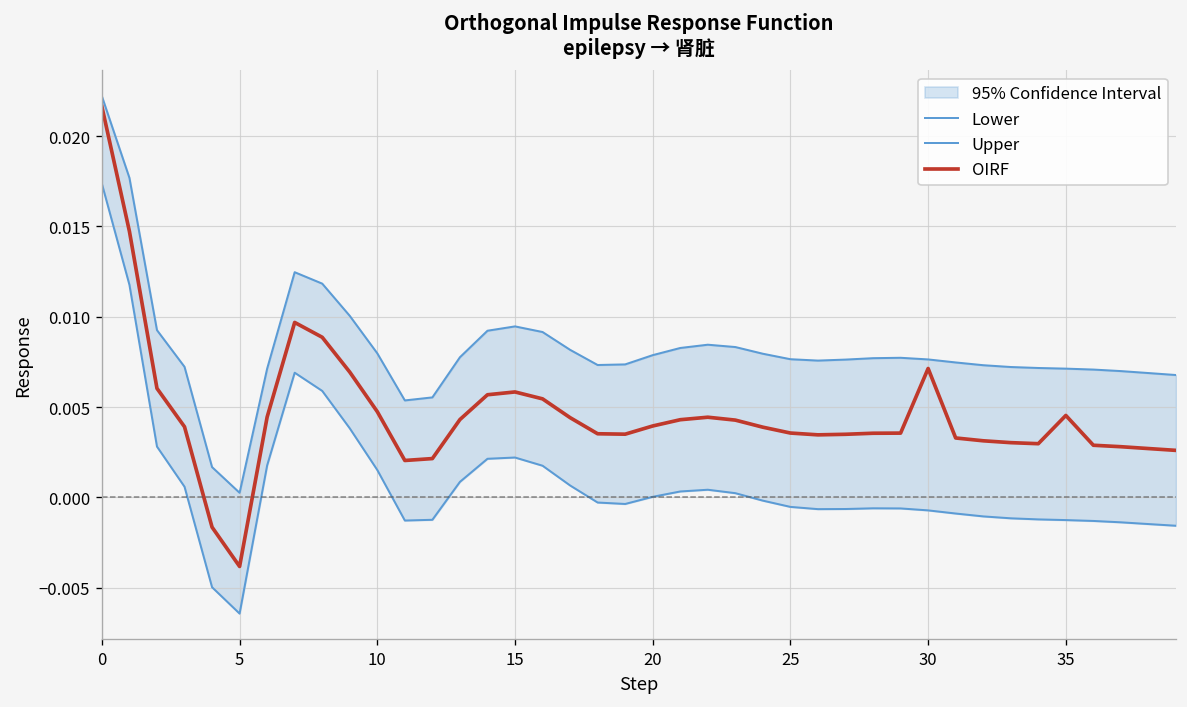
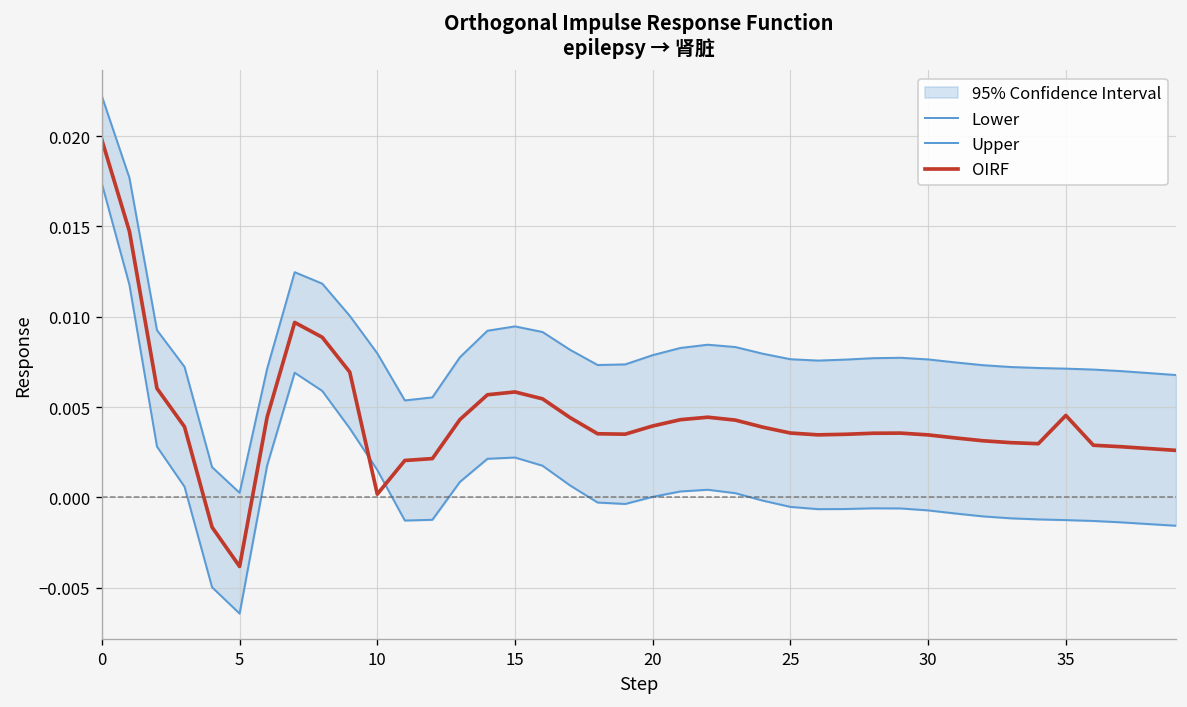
OIRF, 0: 0.0216 -> 0.0198
OIRF, 10: 0.0047 -> 0.0002
OIRF, 30: 0.0071 -> 0.0035
